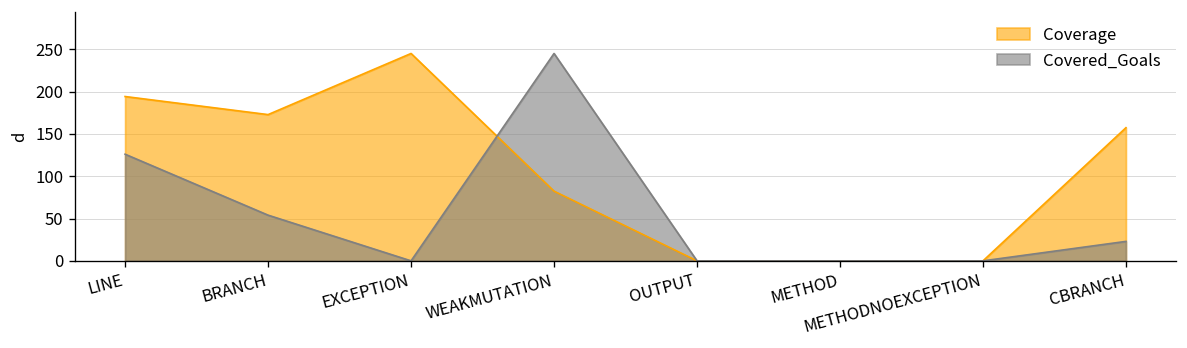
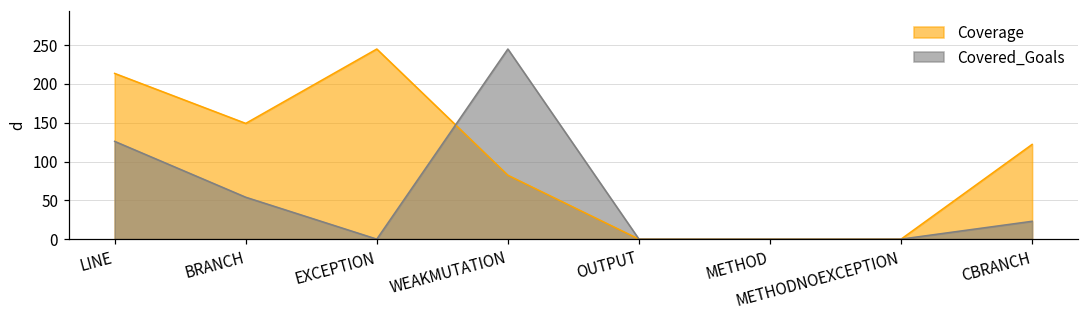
Coverage, LINE: 190 -> 210
Coverage, BRANCH: 170 -> 150
Coverage, CBRANCH: 160 -> 120
